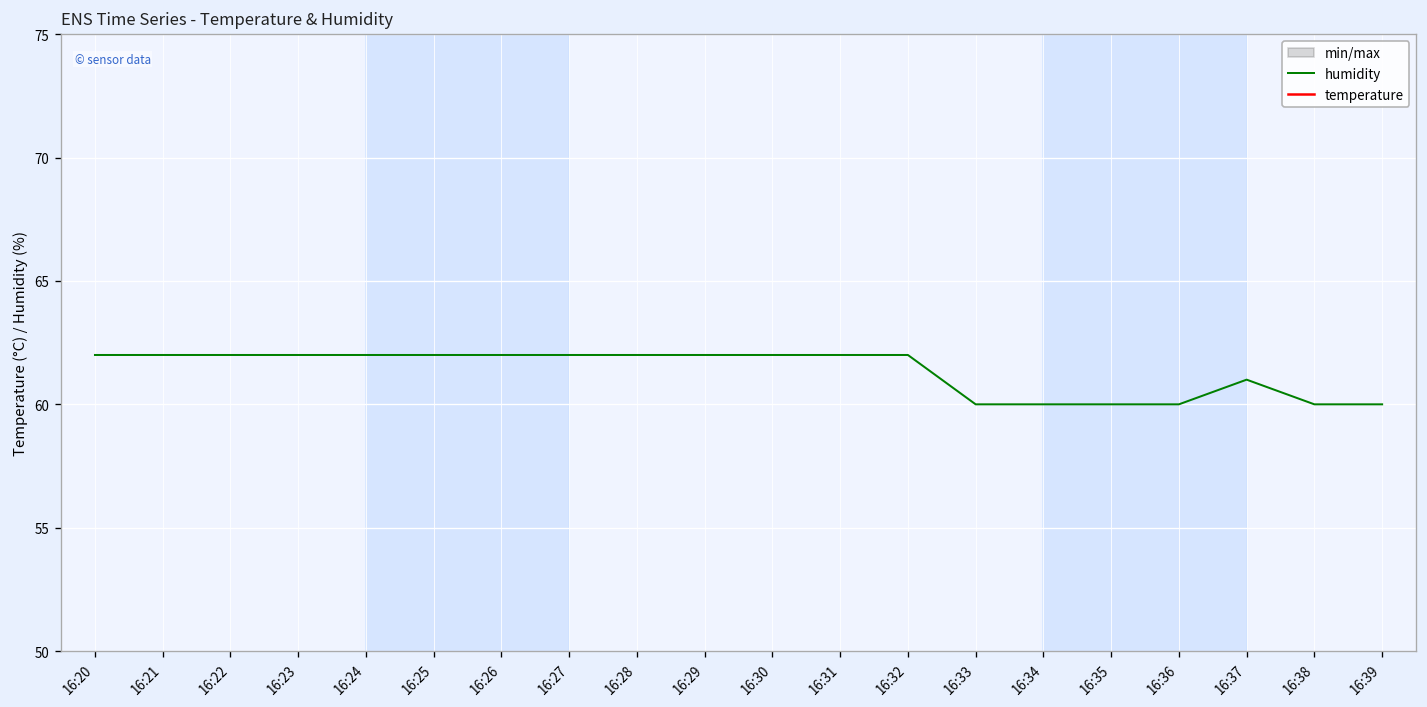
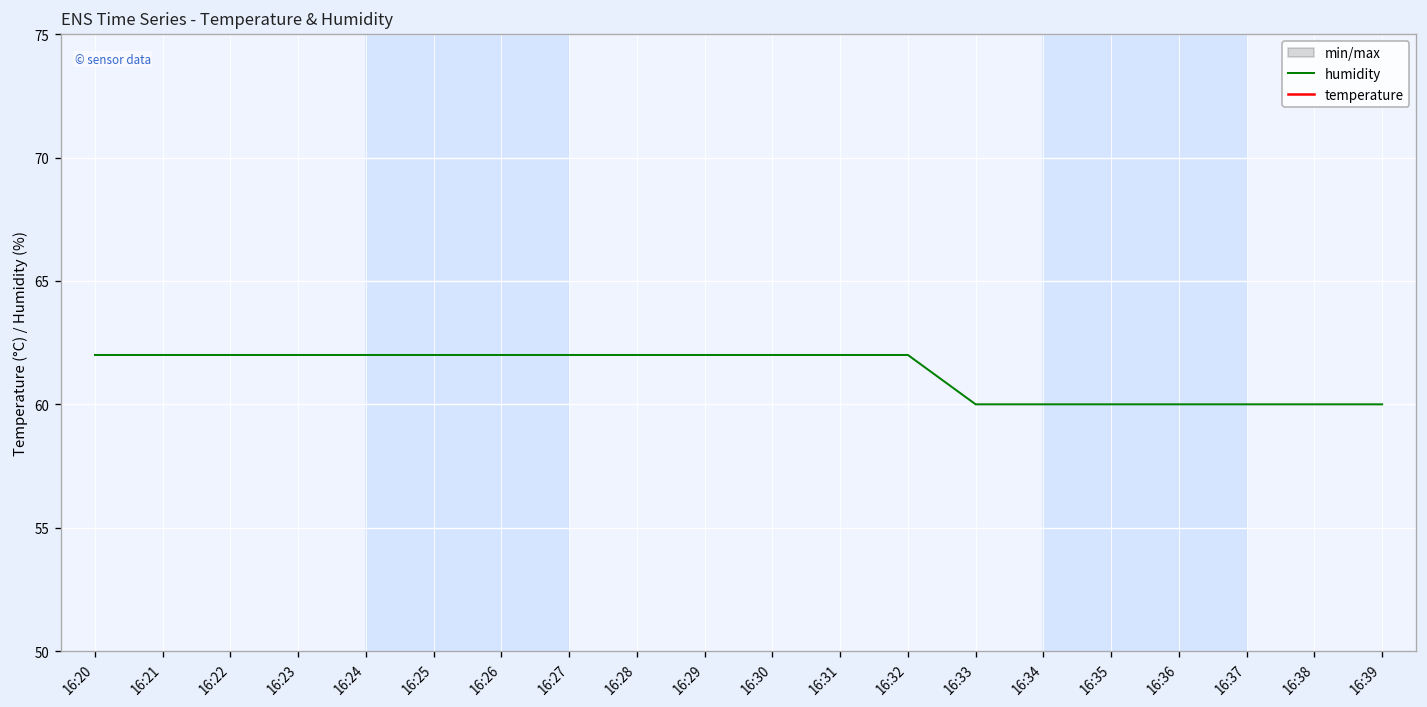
humidity, 16:37: 61 -> 60
